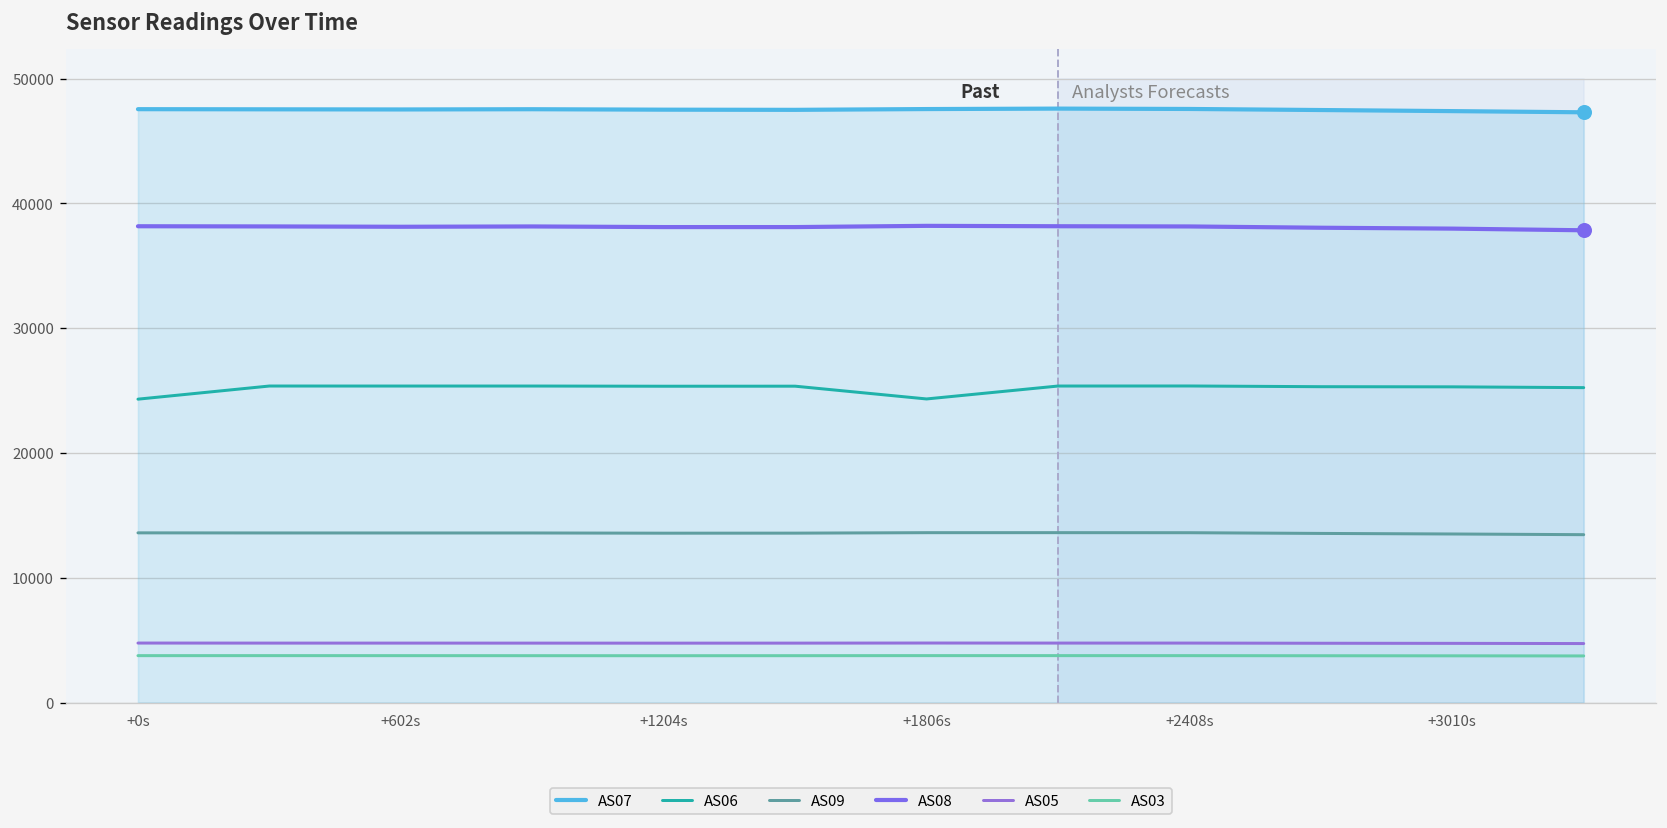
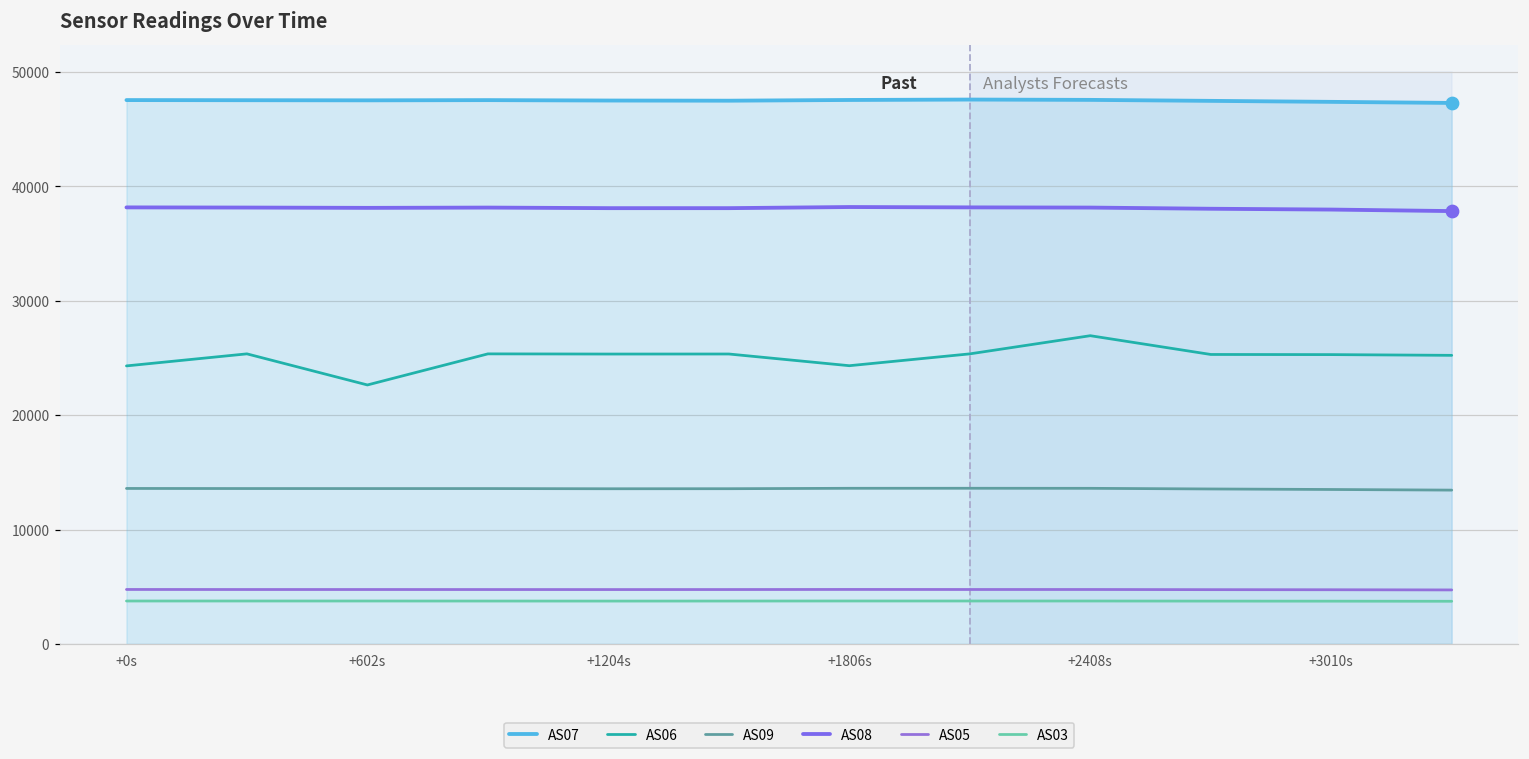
AS06, +602s: 25400 -> 22600
AS06, +2408s: 25400 -> 26900
